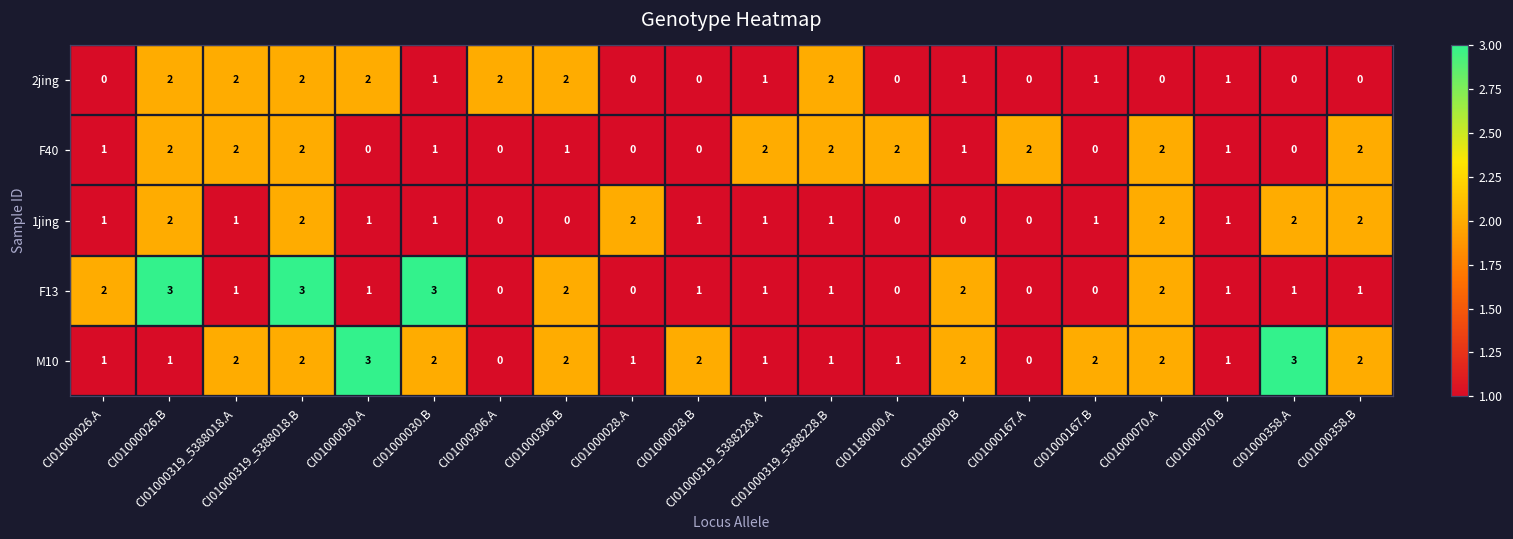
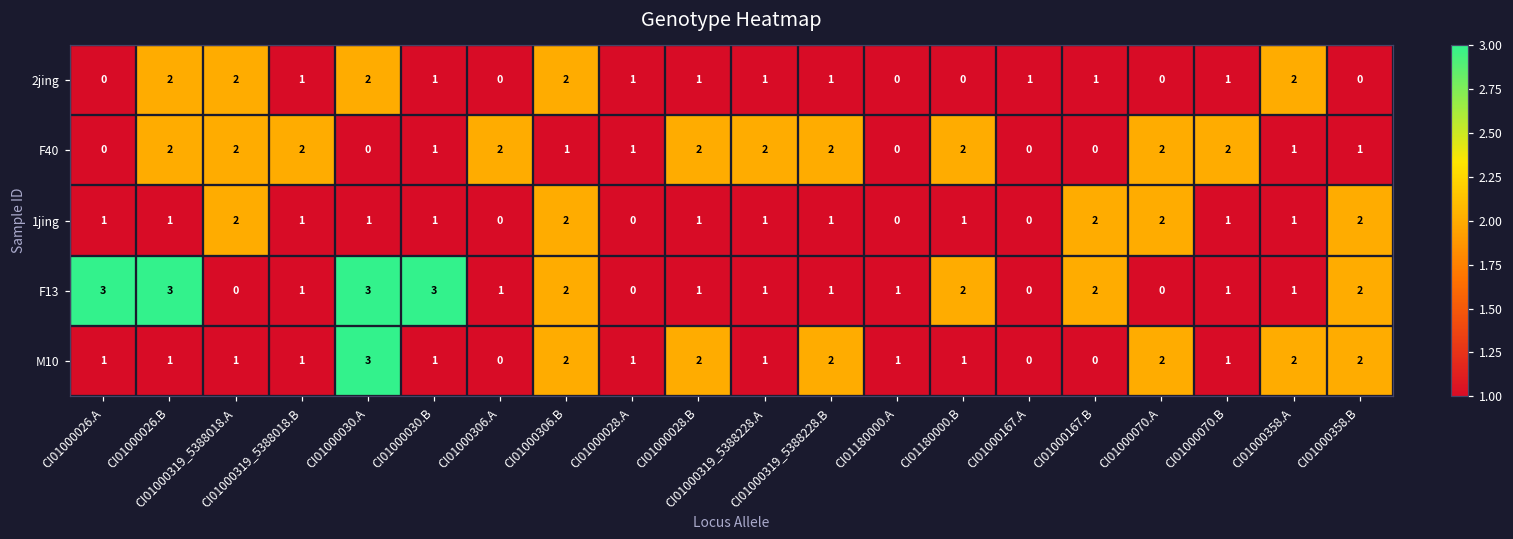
2jing, CI01000319_5388018.B: 2 -> 1
2jing, CI01000306.A: 2 -> 0
2jing, CI01000028.A: 0 -> 1
2jing, CI01000028.B: 0 -> 1
2jing, CI01000319_5388228.B: 2 -> 1
2jing, CI01180000.B: 1 -> 0
2jing, CI01000167.A: 0 -> 1
2jing, CI01000358.A: 0 -> 2
F40, CI01000026.A: 1 -> 0
F40, CI01000306.A: 0 -> 2
F40, CI01000028.A: 0 -> 1
F40, CI01000028.B: 0 -> 2
F40, CI01180000.A: 2 -> 0
F40, CI01180000.B: 1 -> 2
F40, CI01000167.A: 2 -> 0
F40, CI01000070.B: 1 -> 2
F40, CI01000358.A: 0 -> 1
F40, CI01000358.B: 2 -> 1
1jing, CI01000026.B: 2 -> 1
1jing, CI01000319_5388018.A: 1 -> 2
1jing, CI01000319_5388018.B: 2 -> 1
1jing, CI01000306.B: 0 -> 2
1jing, CI01000028.A: 2 -> 0
1jing, CI01180000.B: 0 -> 1
1jing, CI01000167.B: 1 -> 2
1jing, CI01000358.A: 2 -> 1
F13, CI01000026.A: 2 -> 3
F13, CI01000319_5388018.A: 1 -> 0
F13, CI01000319_5388018.B: 3 -> 1
F13, CI01000030.A: 1 -> 3
F13, CI01000306.A: 0 -> 1
F13, CI01180000.A: 0 -> 1
F13, CI01000167.B: 0 -> 2
F13, CI01000070.A: 2 -> 0
F13, CI01000358.B: 1 -> 2
M10, CI01000319_5388018.A: 2 -> 1
M10, CI01000319_5388018.B: 2 -> 1
M10, CI01000030.B: 2 -> 1
M10, CI01000319_5388228.B: 1 -> 2
M10, CI01180000.B: 2 -> 1
M10, CI01000167.B: 2 -> 0
M10, CI01000358.A: 3 -> 2
